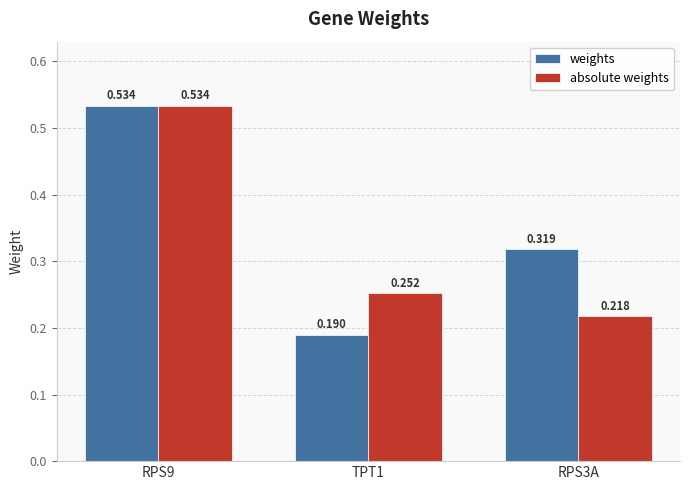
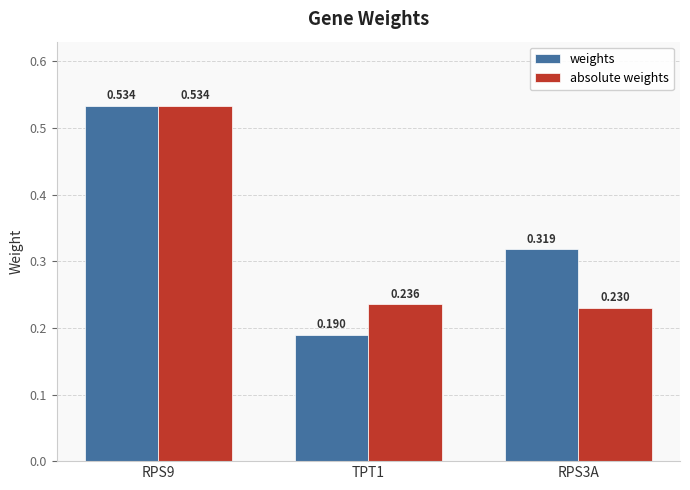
absolute weights, TPT1: 0.252 -> 0.236
absolute weights, RPS3A: 0.218 -> 0.230
